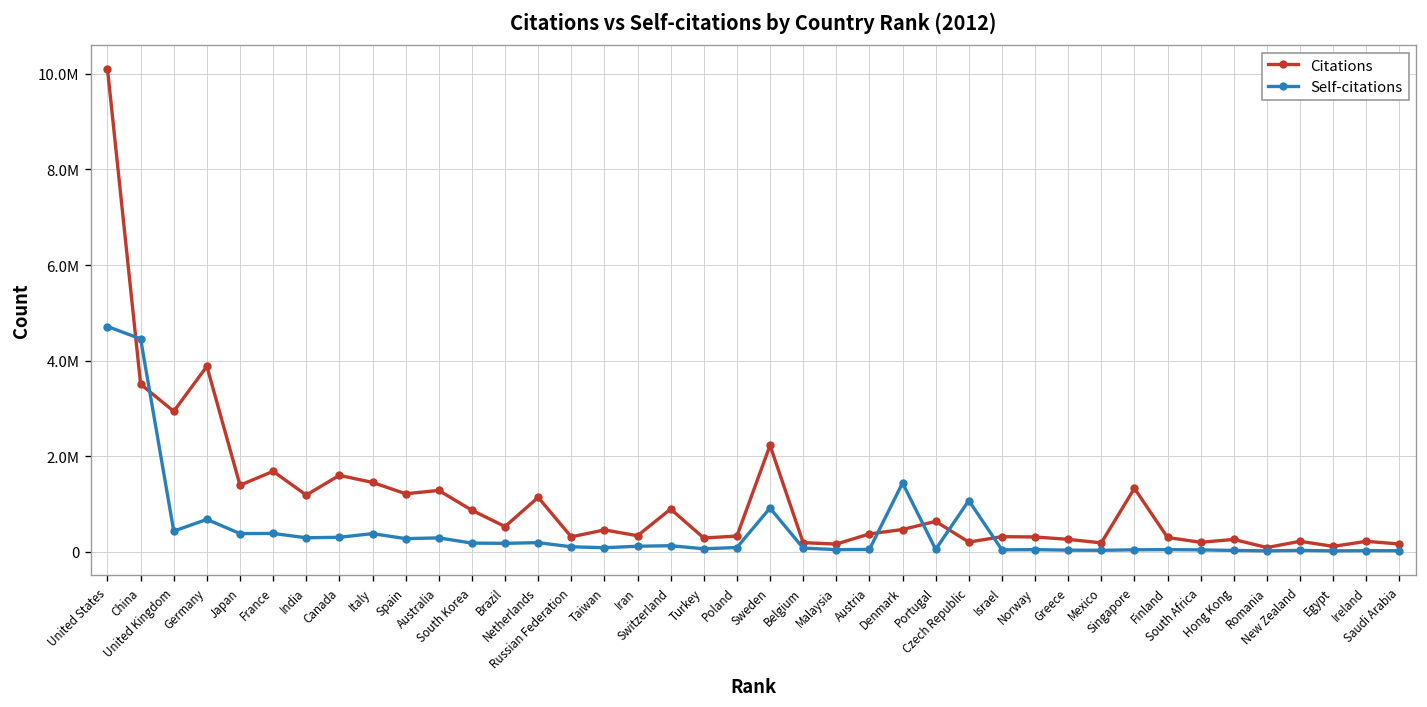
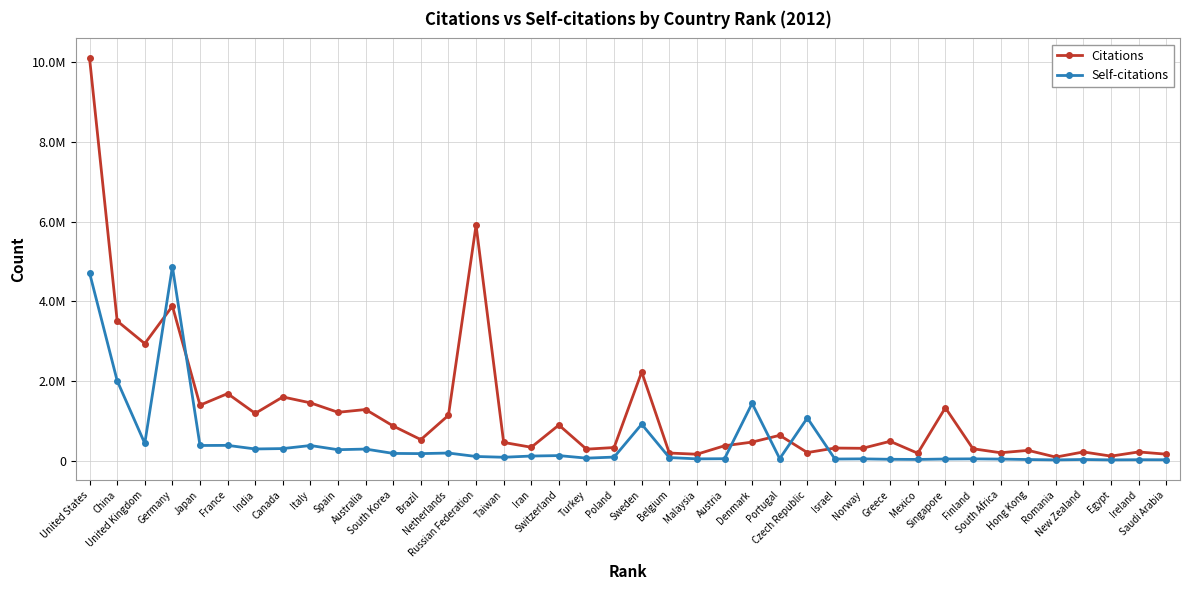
Self-citations, China: 4500000 -> 2000000
Self-citations, Germany: 700000 -> 4900000
Citations, Russian Federation: 300000 -> 5900000
Citations, Greece: 300000 -> 500000
